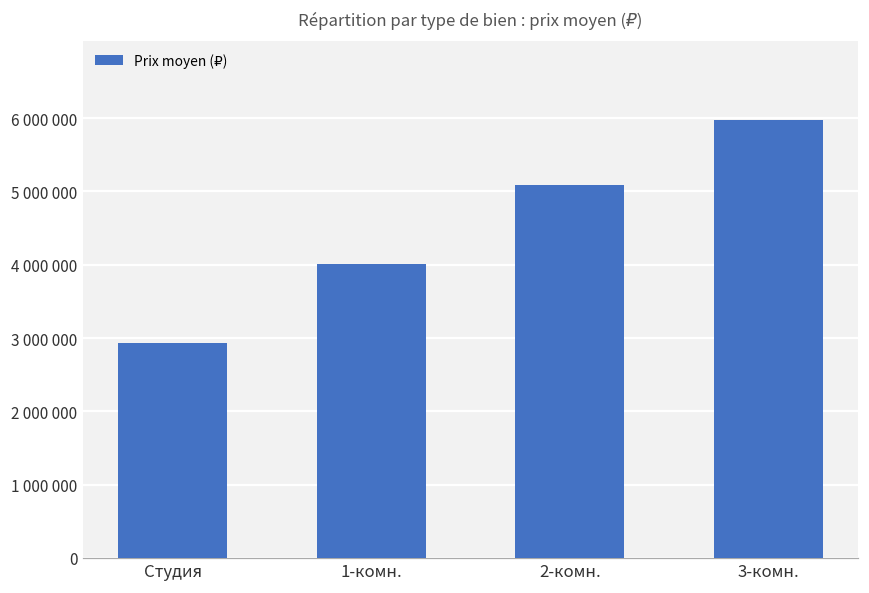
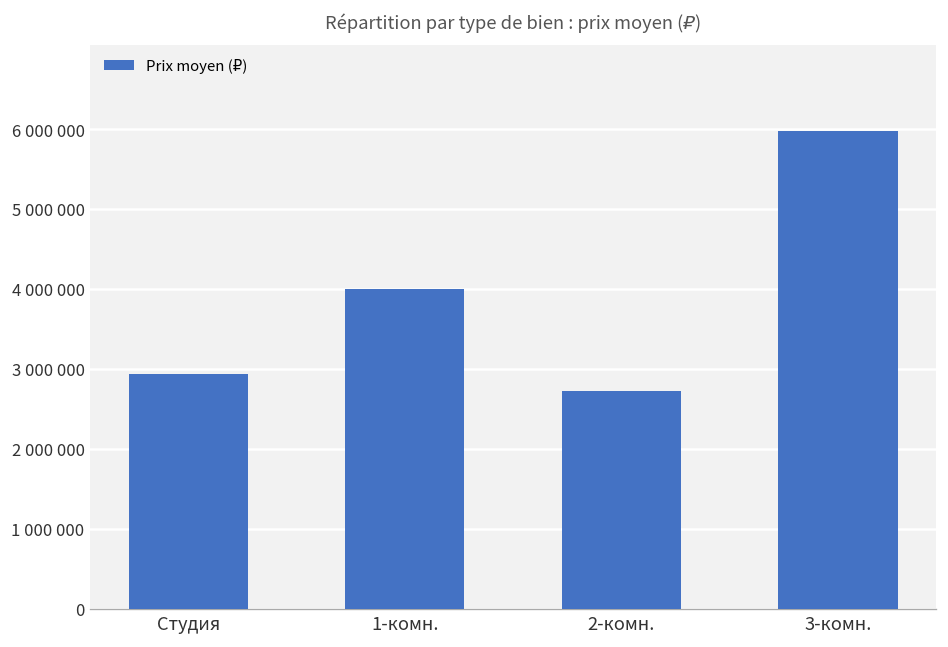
2-комн.: 5100000 -> 2700000
